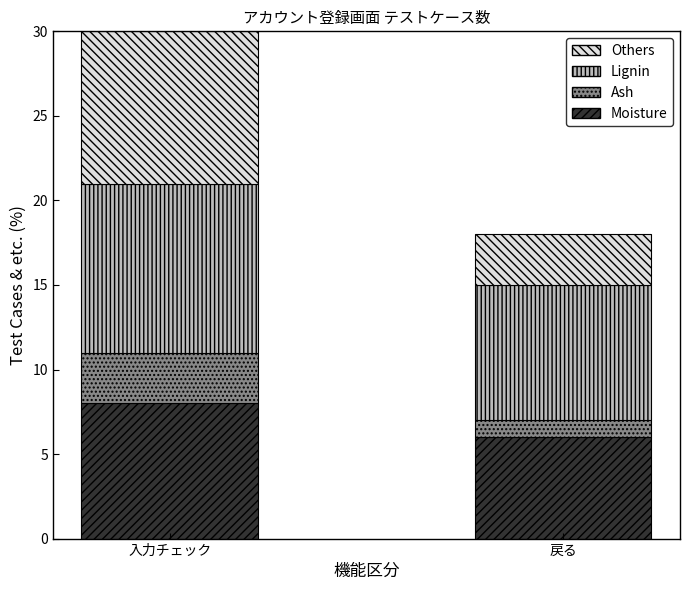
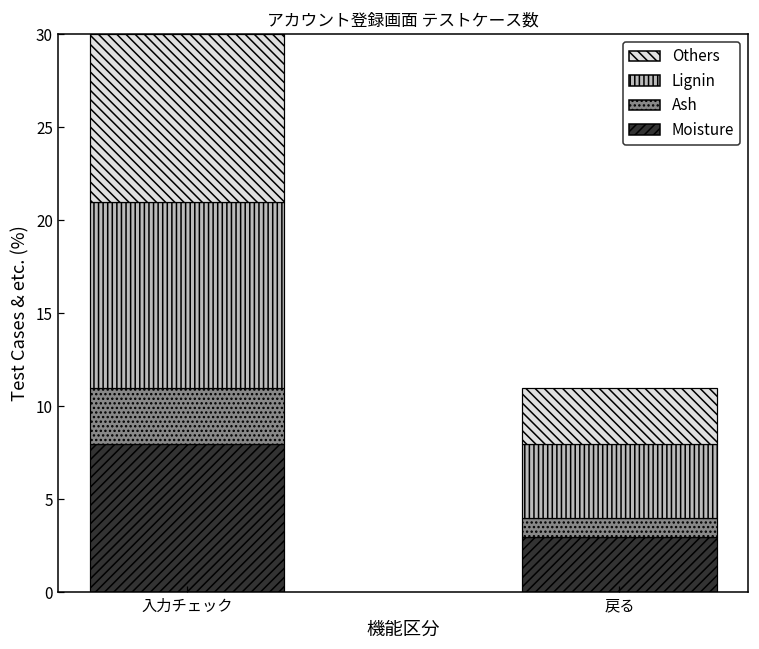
Moisture, 戻る: 6 -> 3
Lignin, 戻る: 8 -> 4
